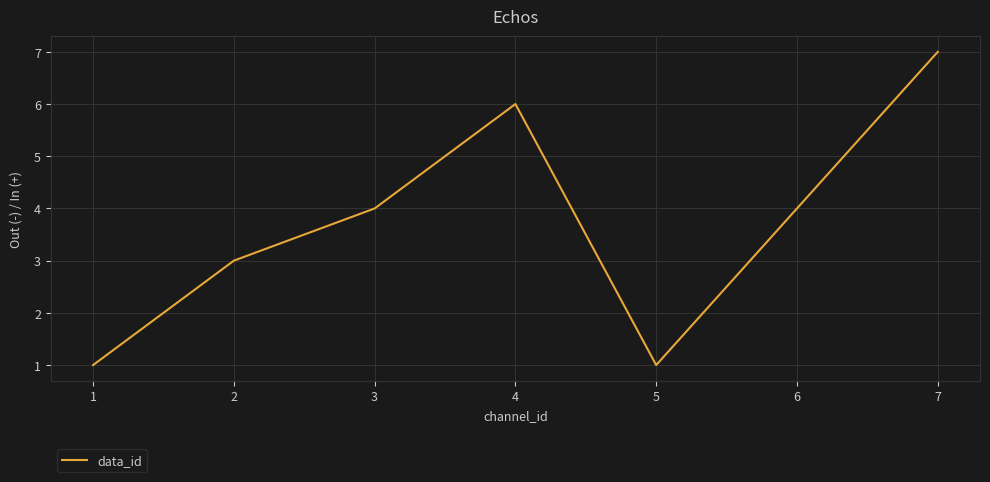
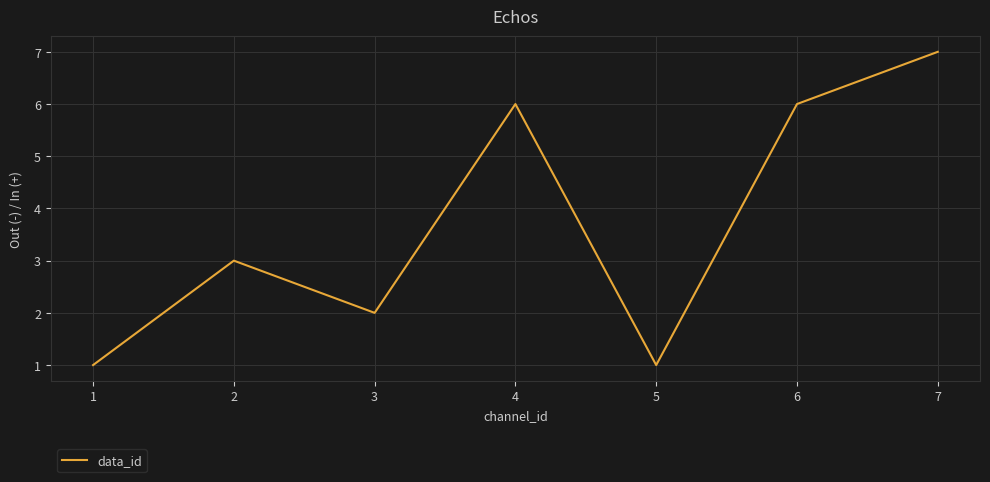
3: 4 -> 2
6: 4 -> 6
